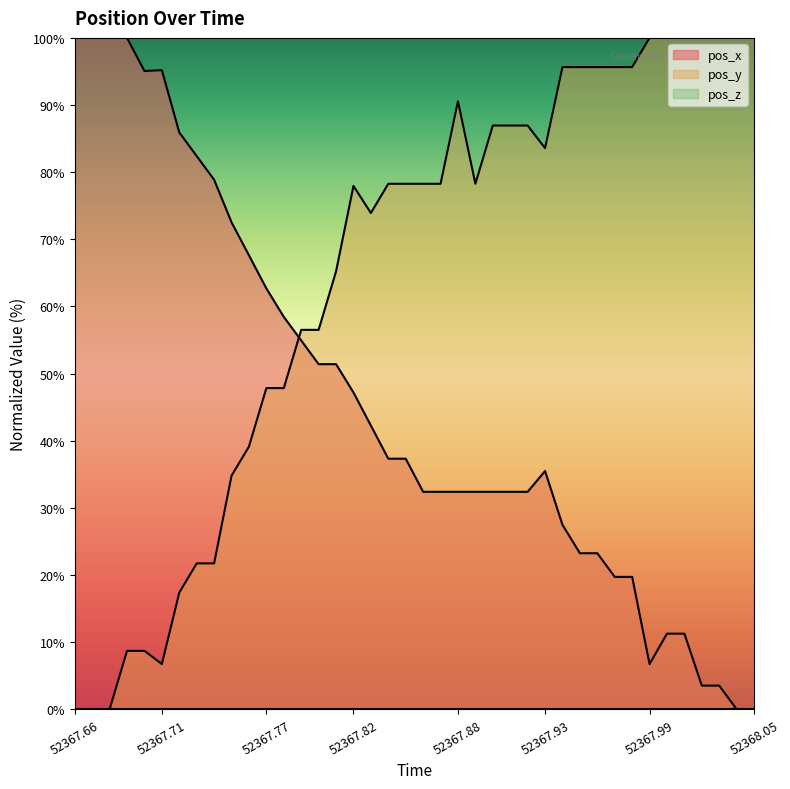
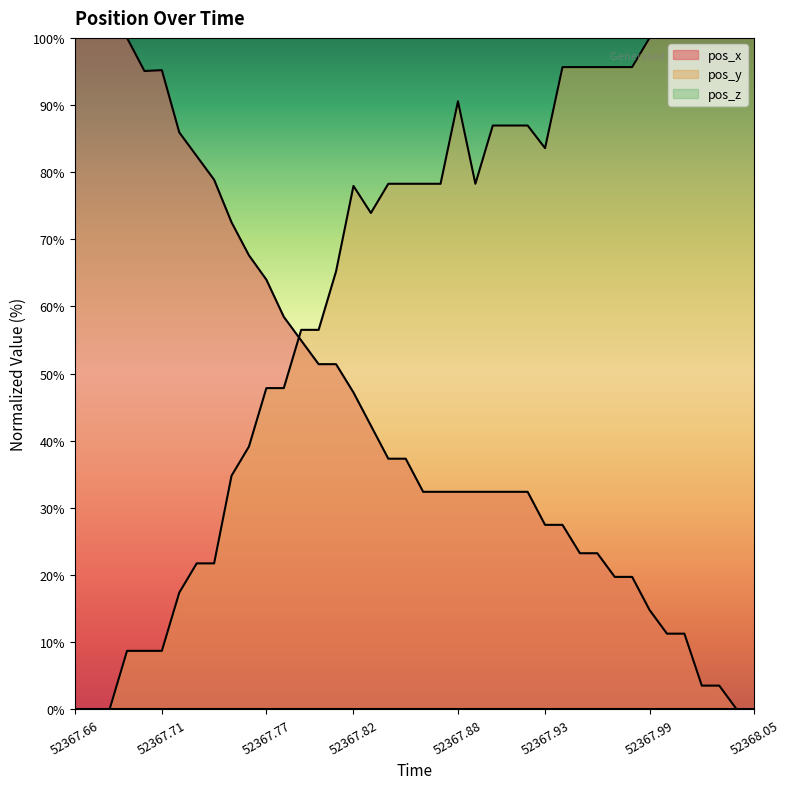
pos_y, 52367.71: 7% -> 9%
pos_x, 52367.77: 63% -> 64%
pos_x, 52367.93: 35% -> 27%
pos_x, 52367.99: 7% -> 15%
